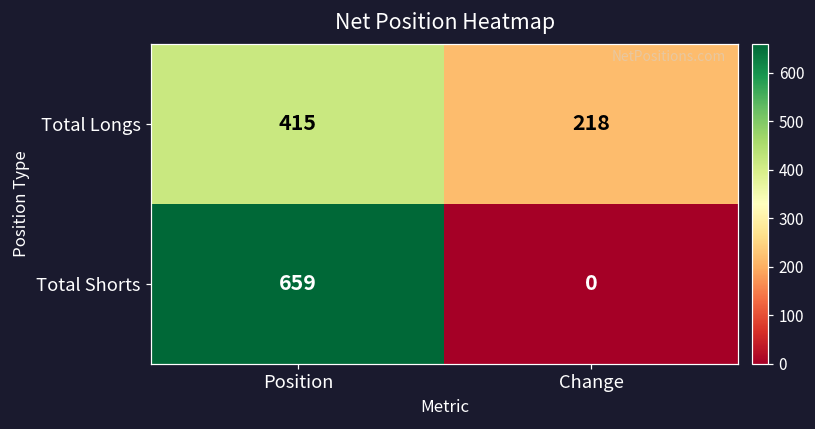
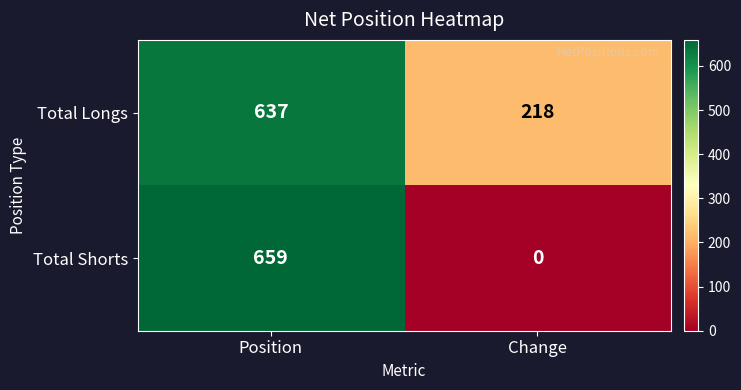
Total Longs, Position: 415 -> 637
